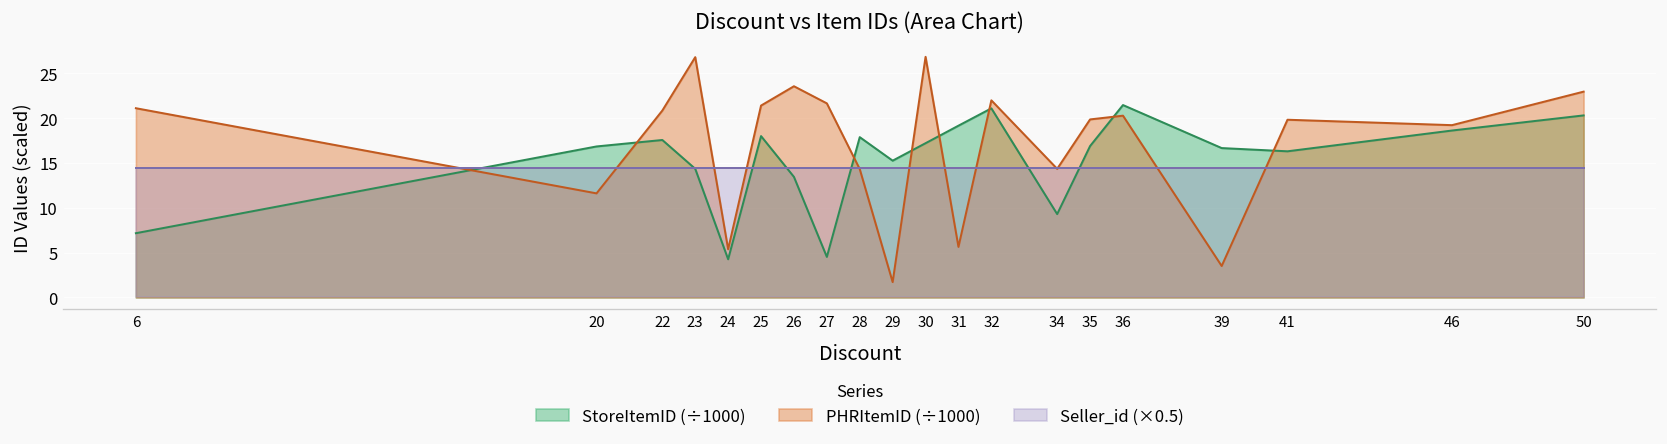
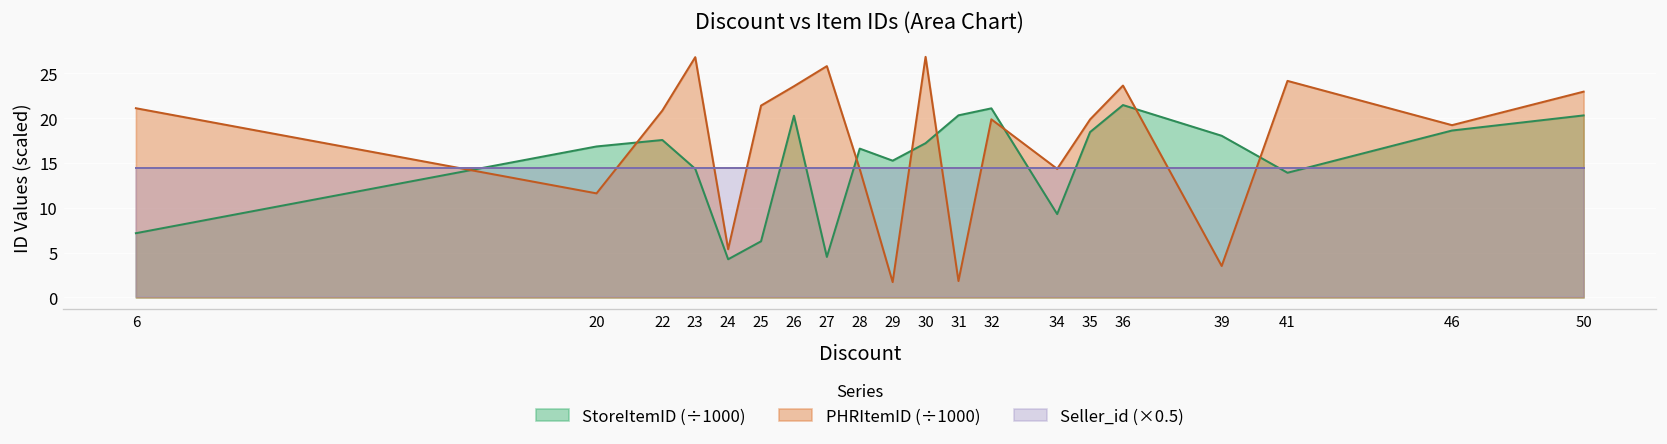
StoreItemID (÷1000), 25: 18 -> 6
StoreItemID (÷1000), 26: 13 -> 20
PHRItemID (÷1000), 27: 22 -> 26
StoreItemID (÷1000), 28: 18 -> 17
StoreItemID (÷1000), 31: 19 -> 20
PHRItemID (÷1000), 31: 6 -> 2
PHRItemID (÷1000), 32: 22 -> 20
StoreItemID (÷1000), 35: 17 -> 18
PHRItemID (÷1000), 36: 20 -> 24
StoreItemID (÷1000), 39: 17 -> 18
StoreItemID (÷1000), 41: 16 -> 14
PHRItemID (÷1000), 41: 20 -> 24
